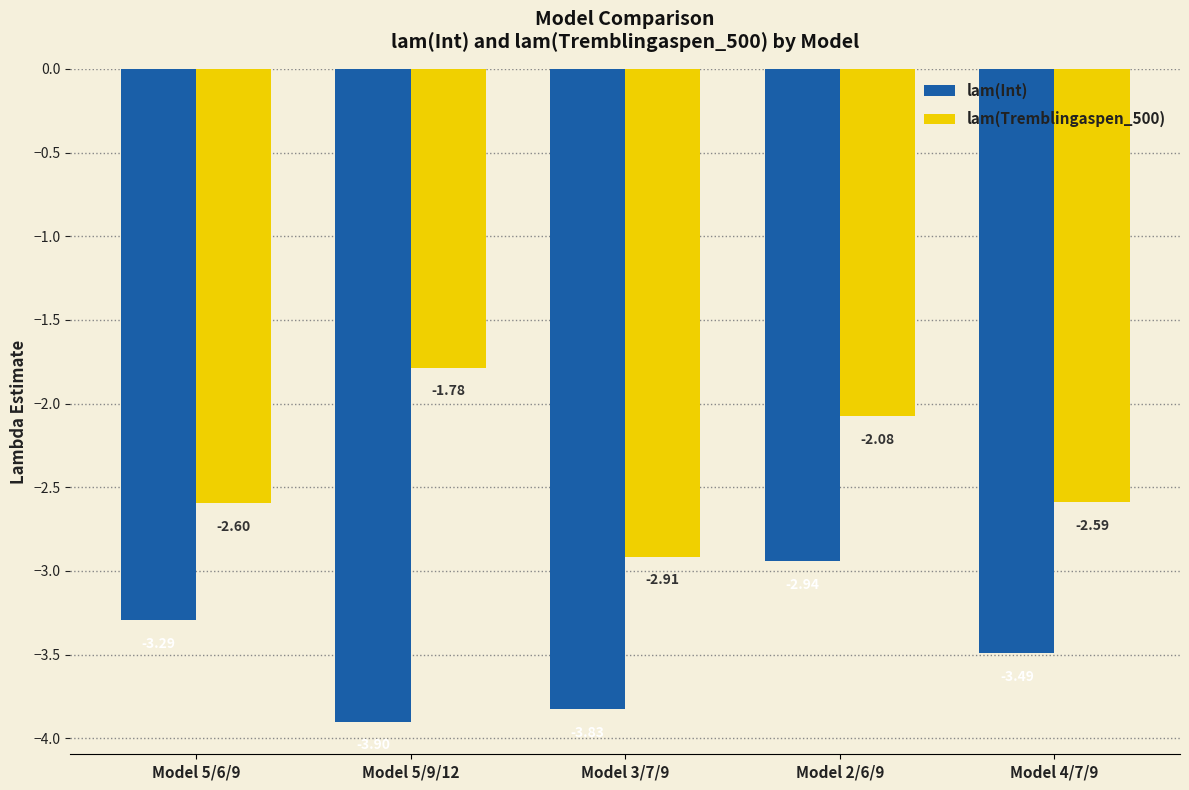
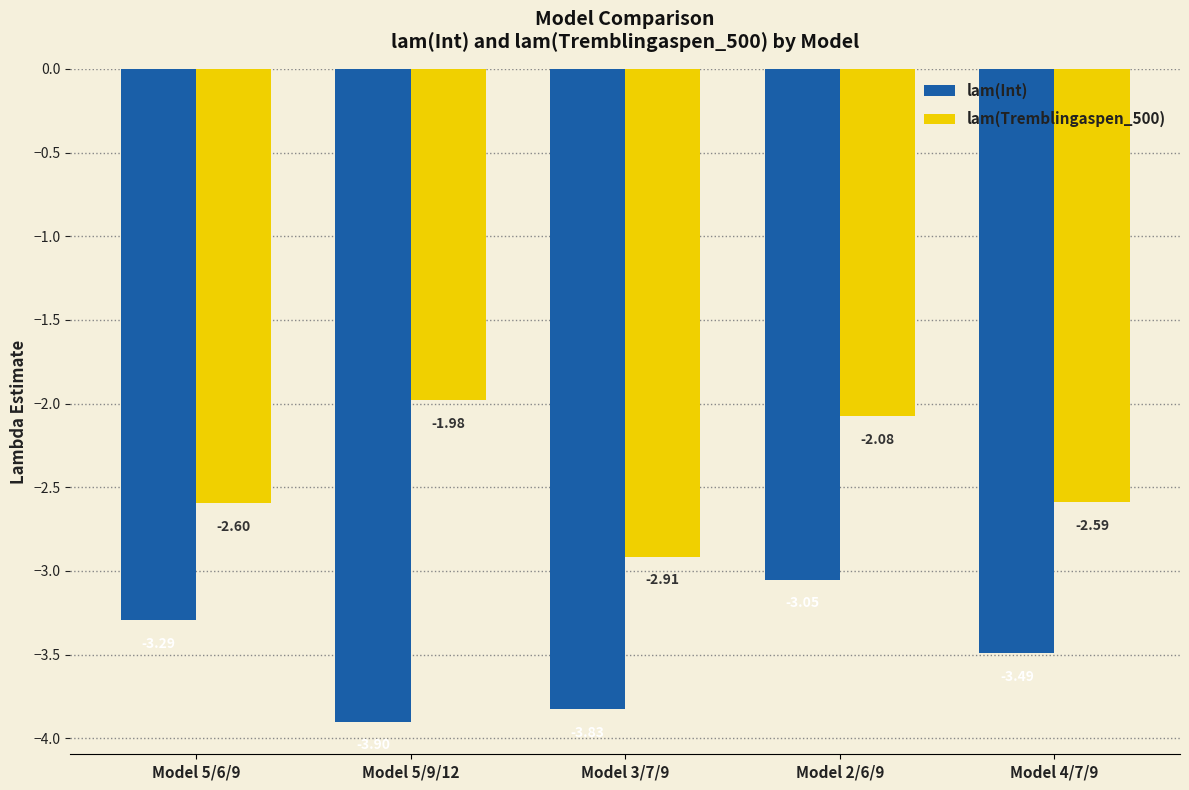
lam(Tremblingaspen_500), Model 5/9/12: -1.78 -> -1.98
lam(Int), Model 2/6/9: -2.94 -> -3.05
